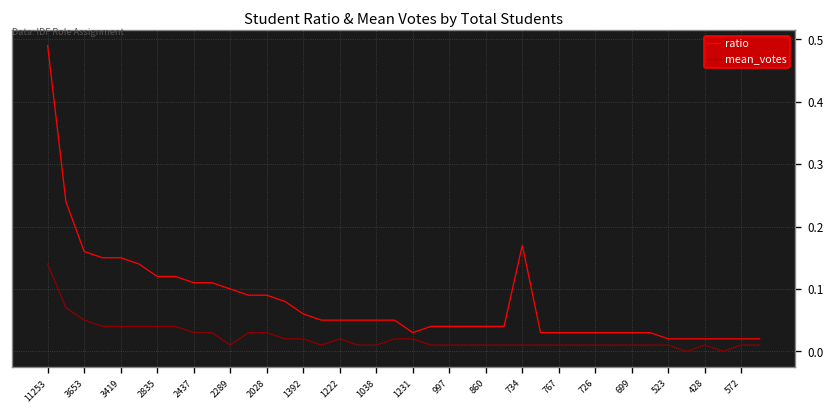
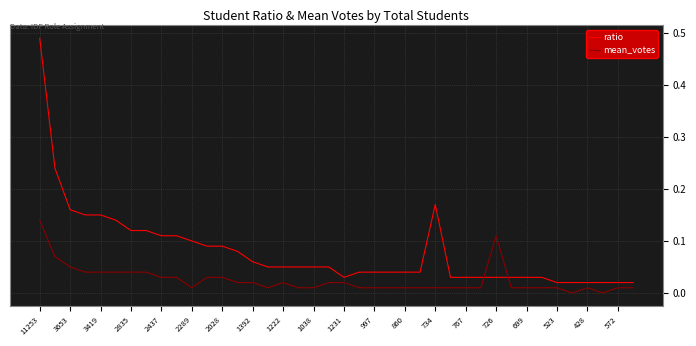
mean_votes, 726: 0.01 -> 0.11
